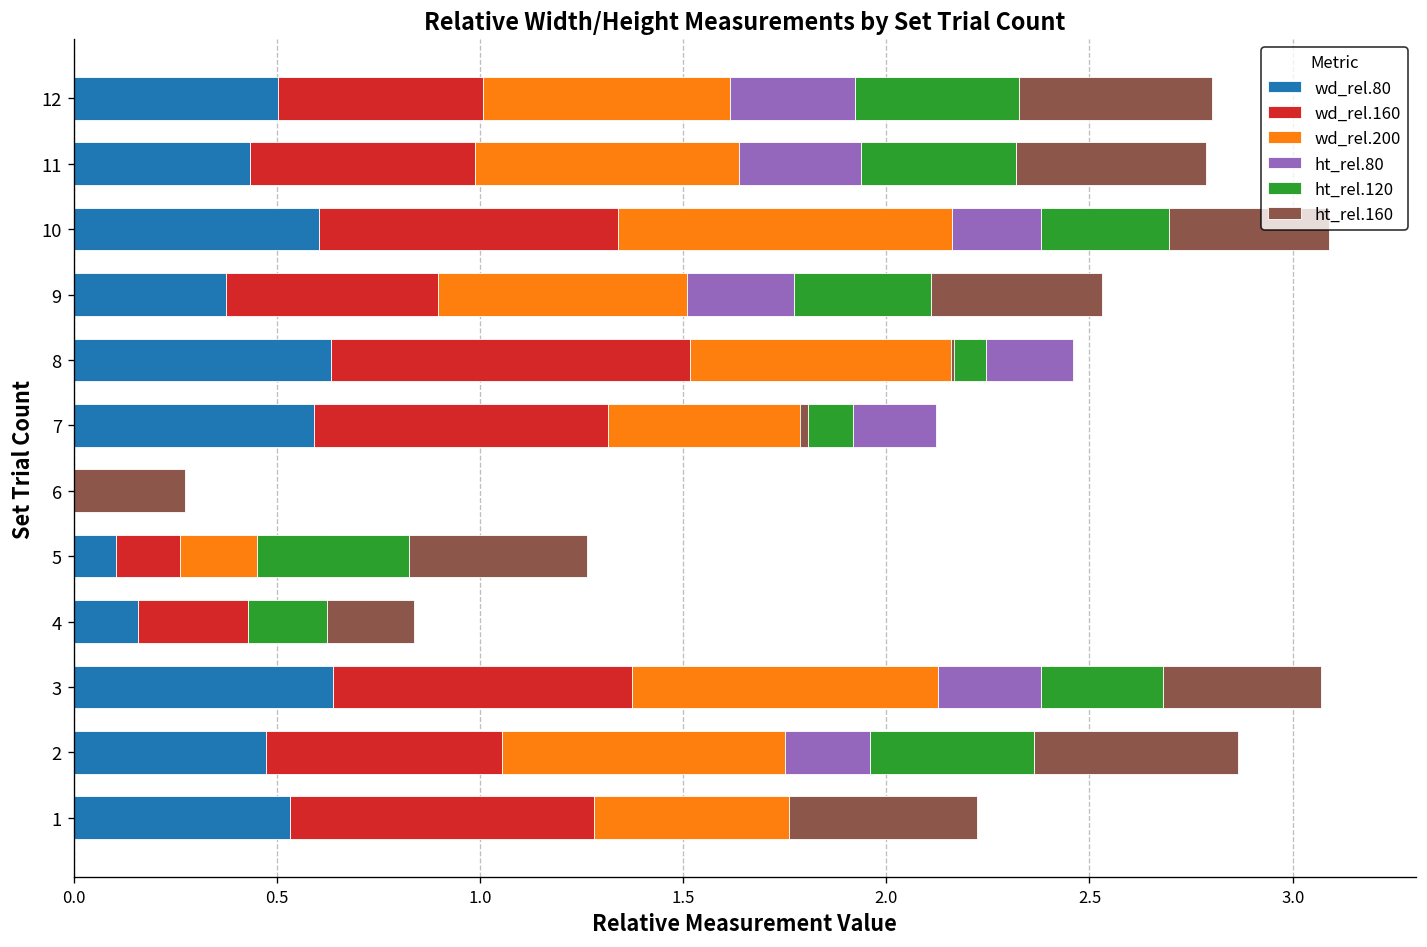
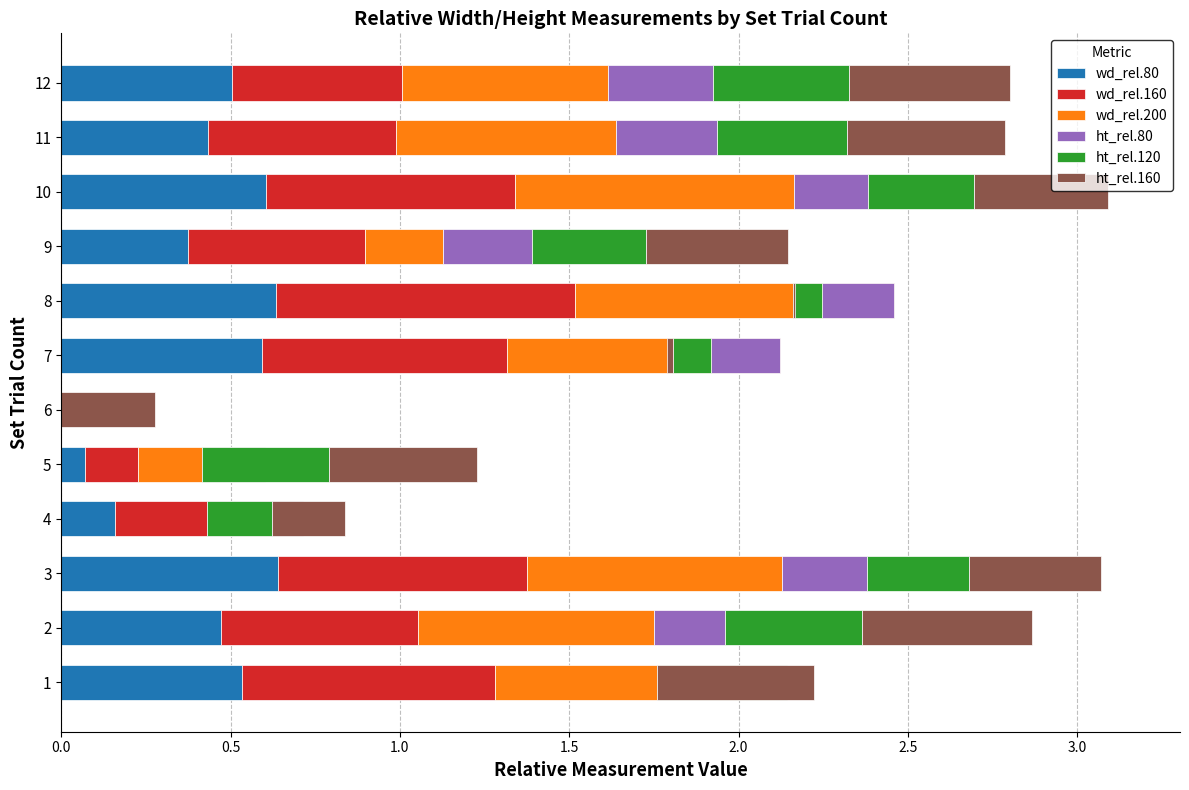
wd_rel.200, 9: 0.61 -> 0.23
wd_rel.80, 5: 0.11 -> 0.07
